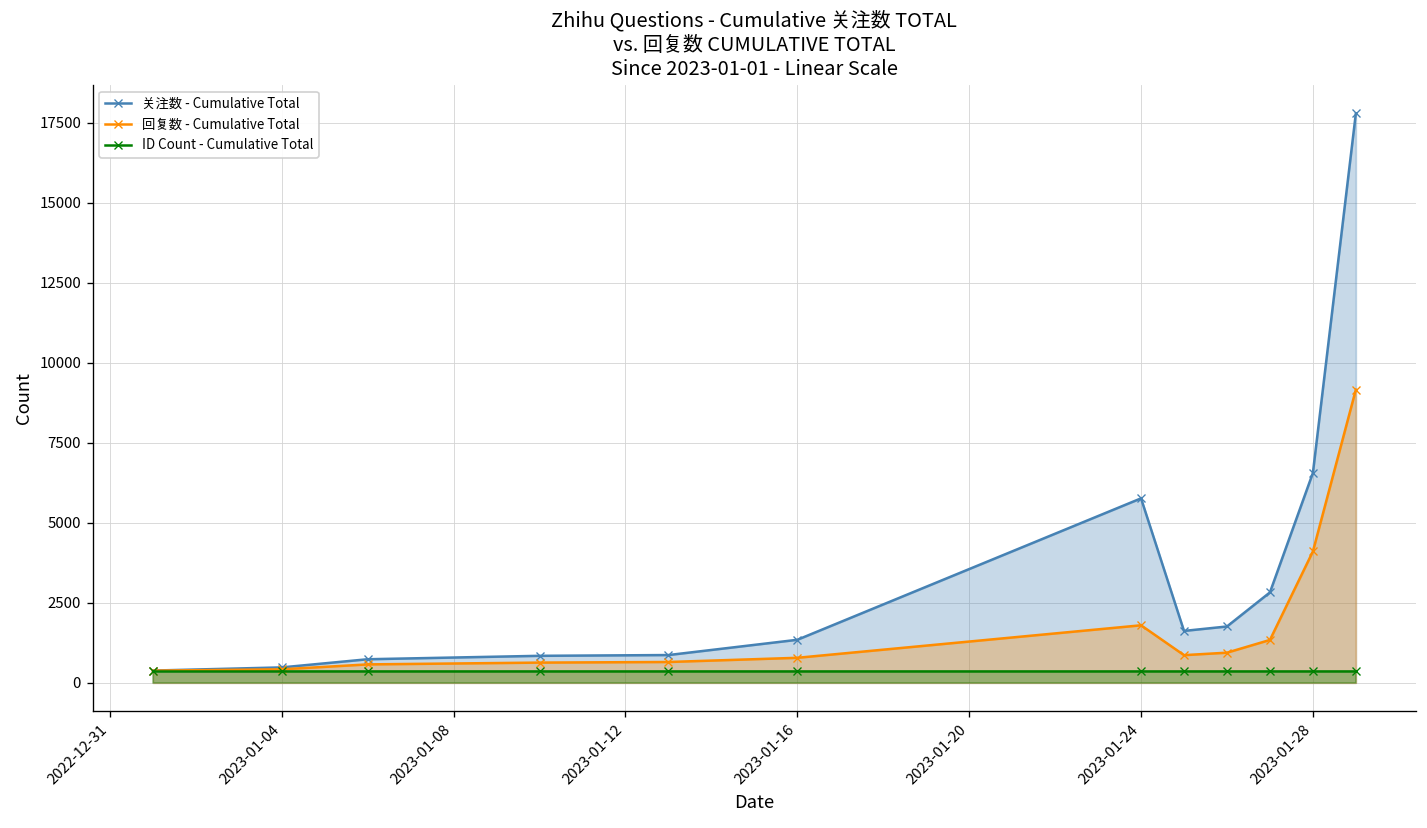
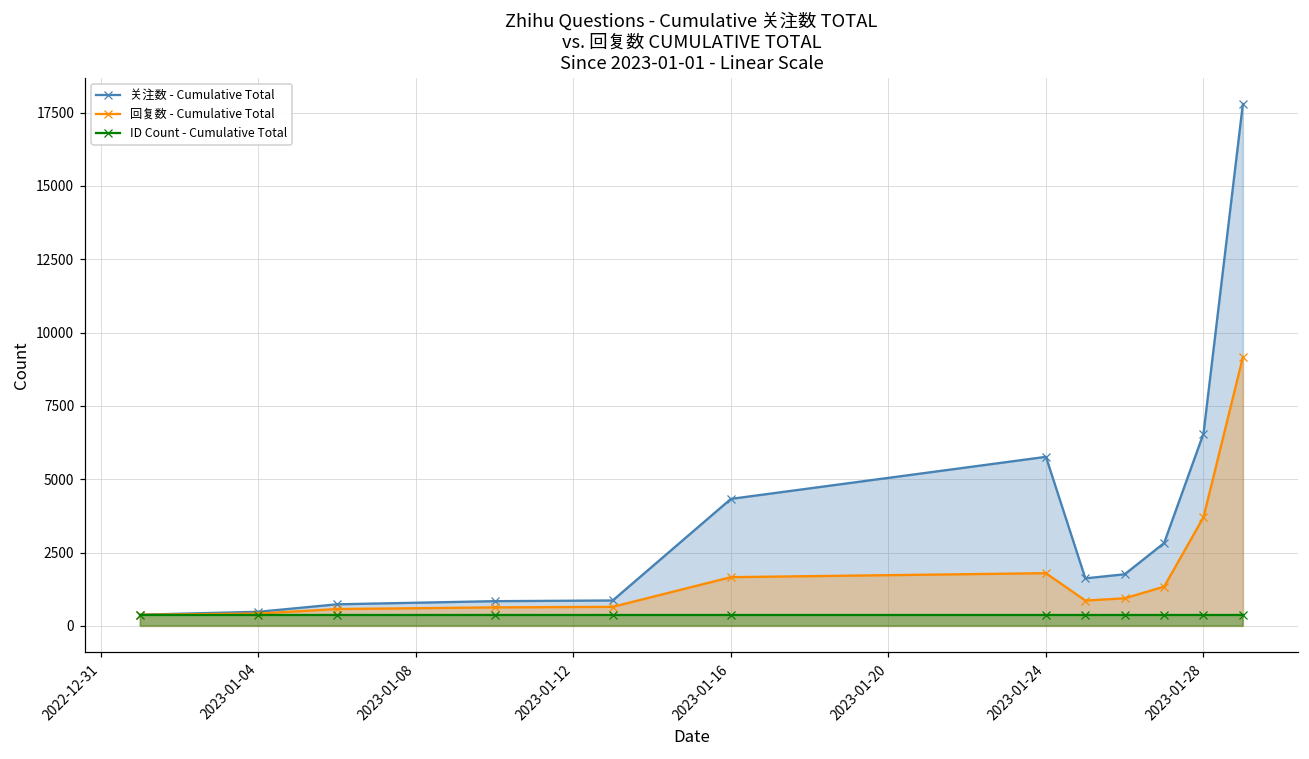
关注数 - Cumulative Total, 2023-01-16: 1300 -> 4300
回复数 - Cumulative Total, 2023-01-16: 800 -> 1700
回复数 - Cumulative Total, 2023-01-28: 4100 -> 3700
